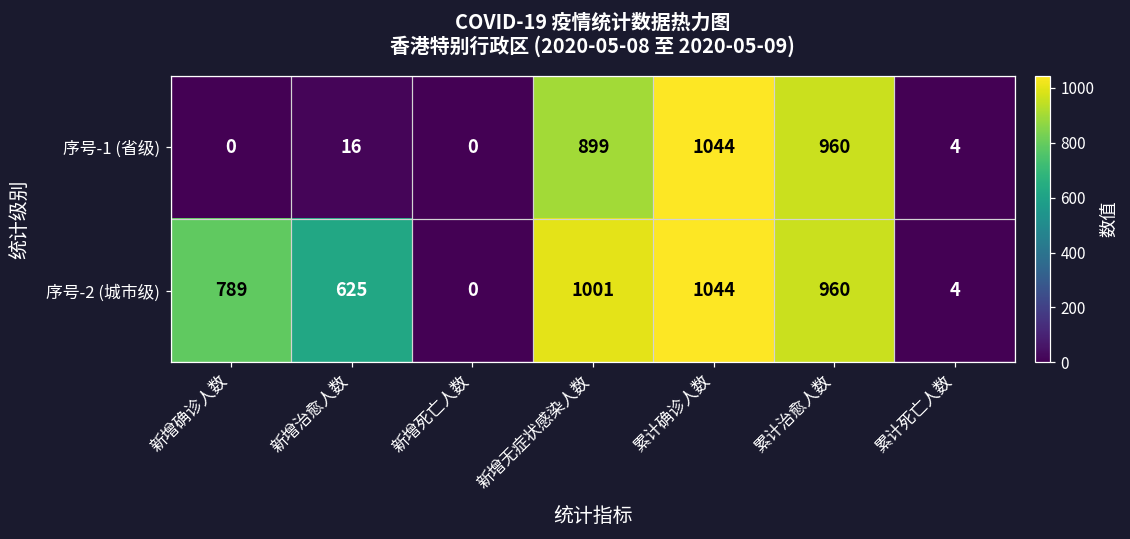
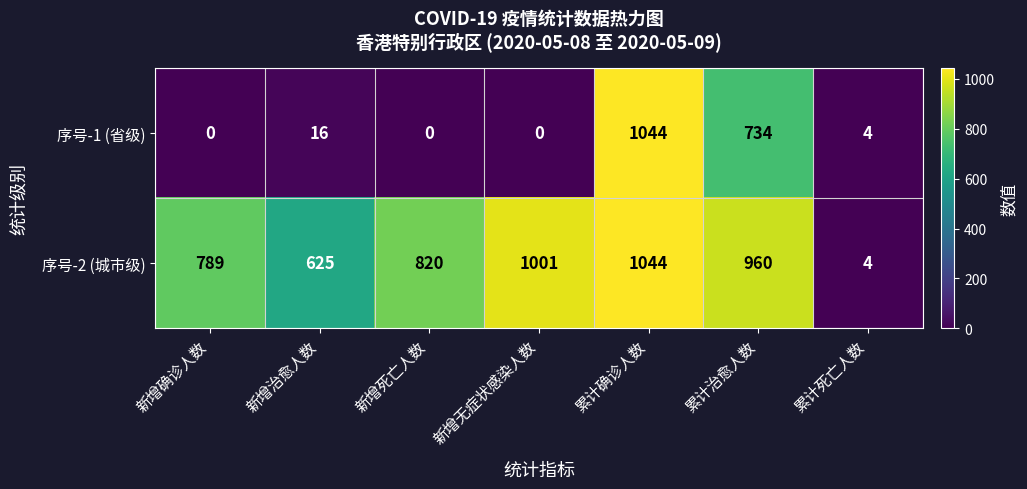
序号-1 (省级), 新增无症状感染人数: 899 -> 0
序号-1 (省级), 累计治愈人数: 960 -> 734
序号-2 (城市级), 新增死亡人数: 0 -> 820
